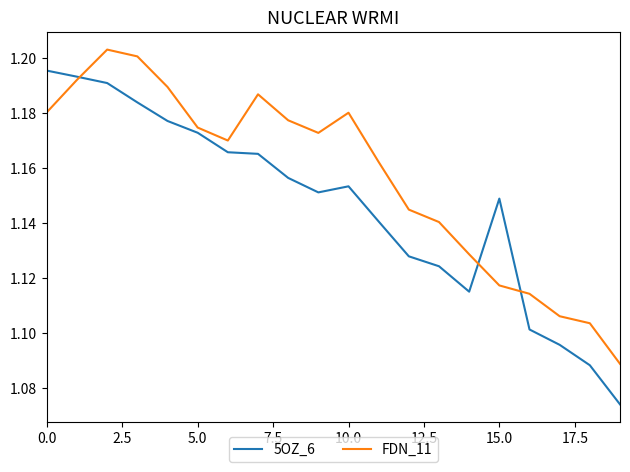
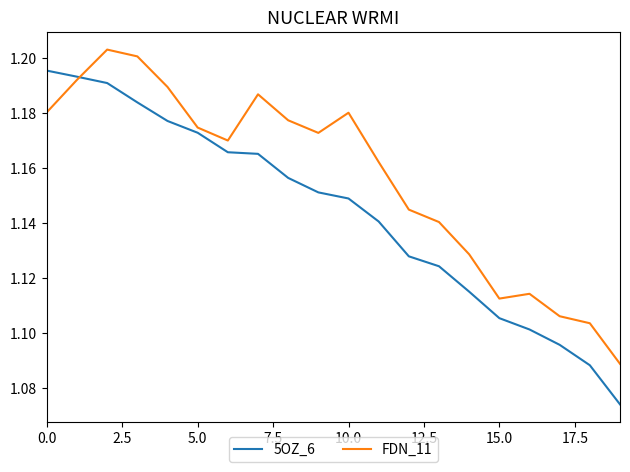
5OZ_6, 10.0: 1.153 -> 1.149
5OZ_6, 15.0: 1.149 -> 1.105
FDN_11, 15.0: 1.117 -> 1.113
